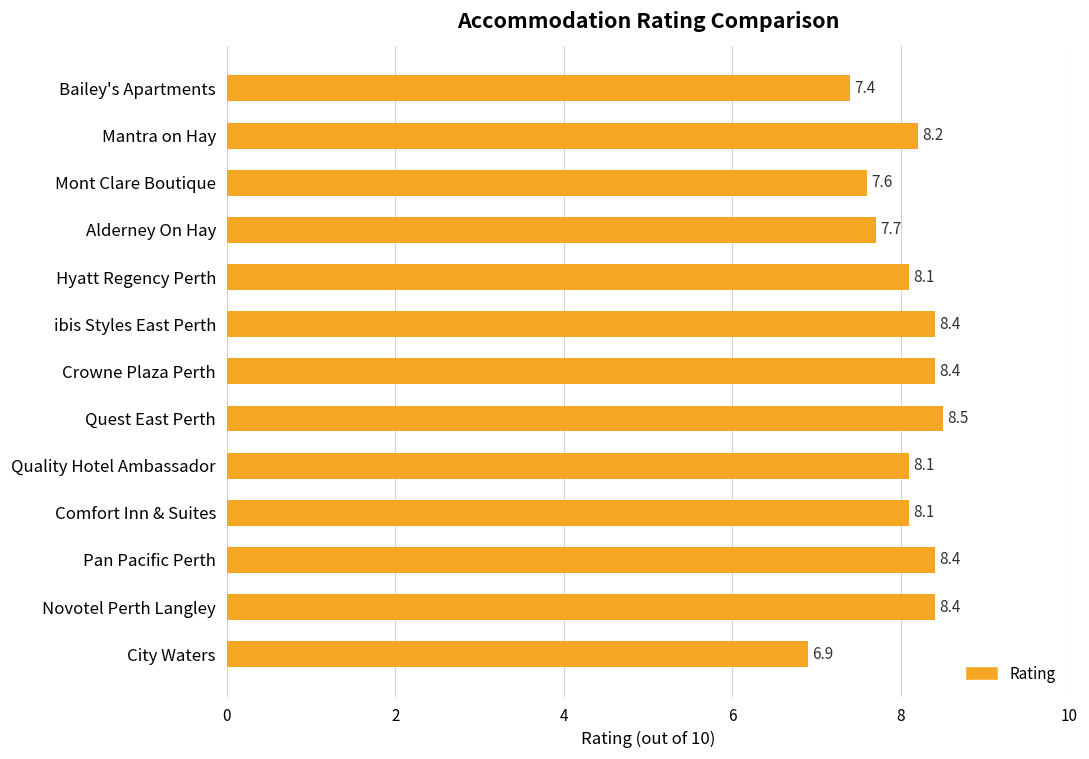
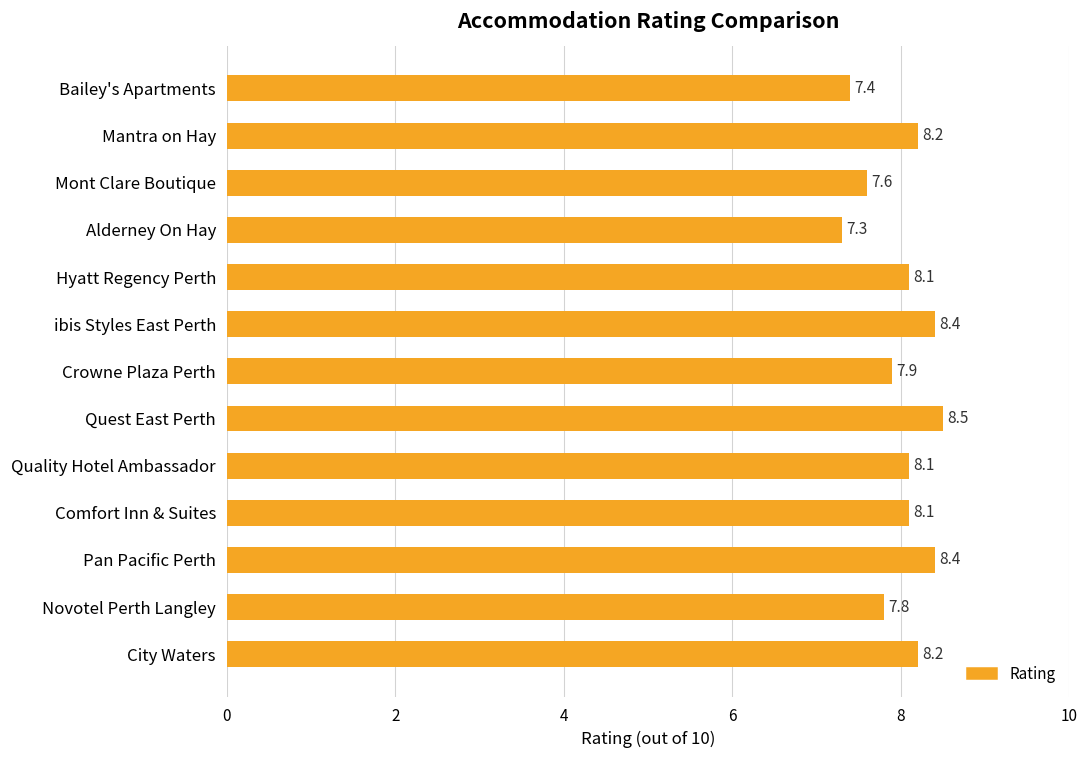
Alderney On Hay: 7.7 -> 7.3
Crowne Plaza Perth: 8.4 -> 7.9
Novotel Perth Langley: 8.4 -> 7.8
City Waters: 6.9 -> 8.2
